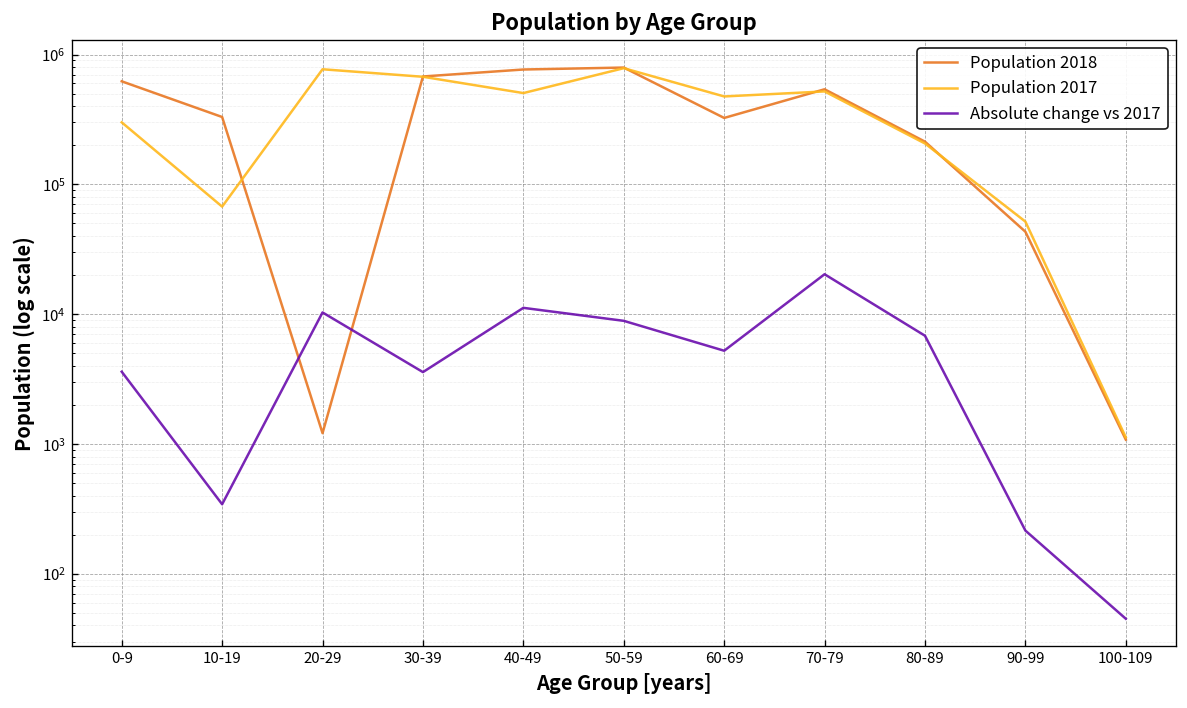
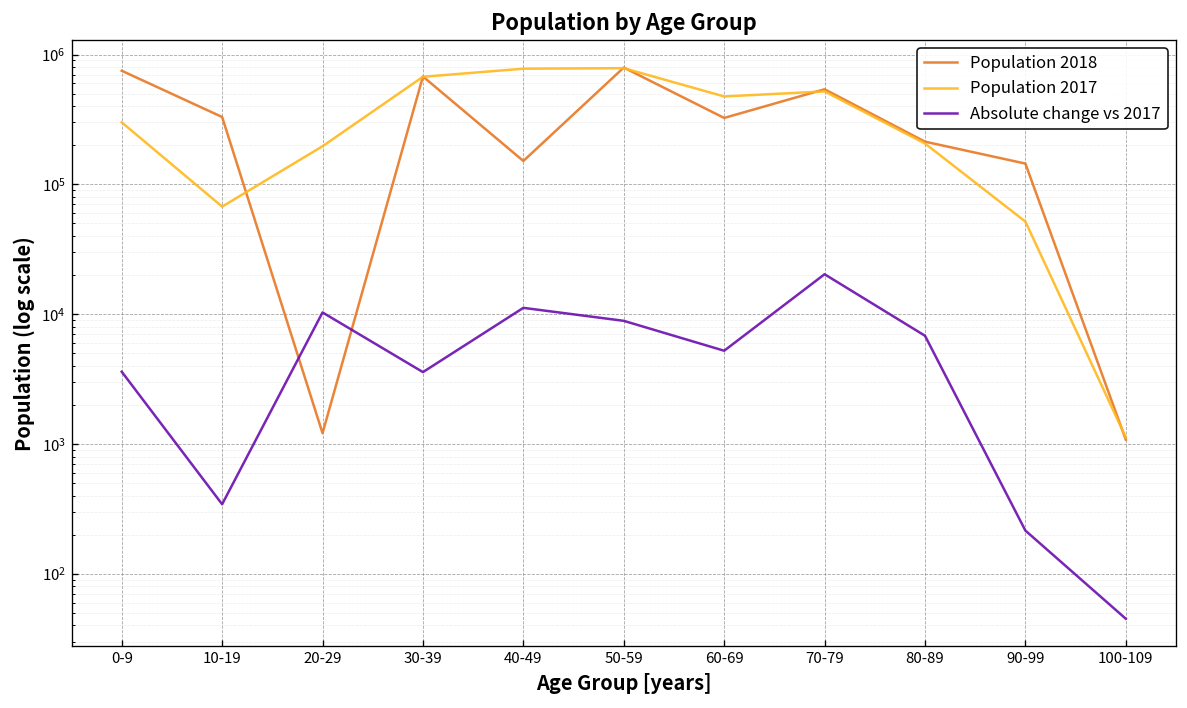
Population 2018, 0-9: 600000 -> 800000
Population 2017, 20-29: 800000 -> 200000
Population 2018, 40-49: 800000 -> 150000
Population 2017, 40-49: 500000 -> 800000
Population 2018, 90-99: 43000 -> 140000
